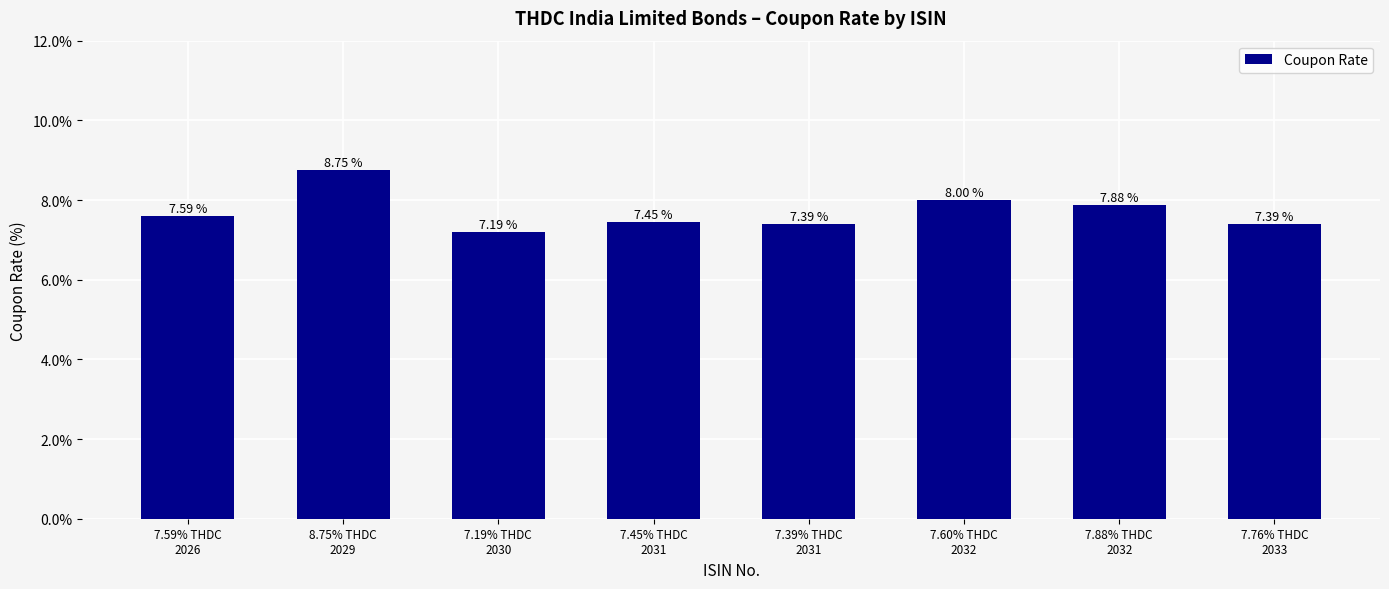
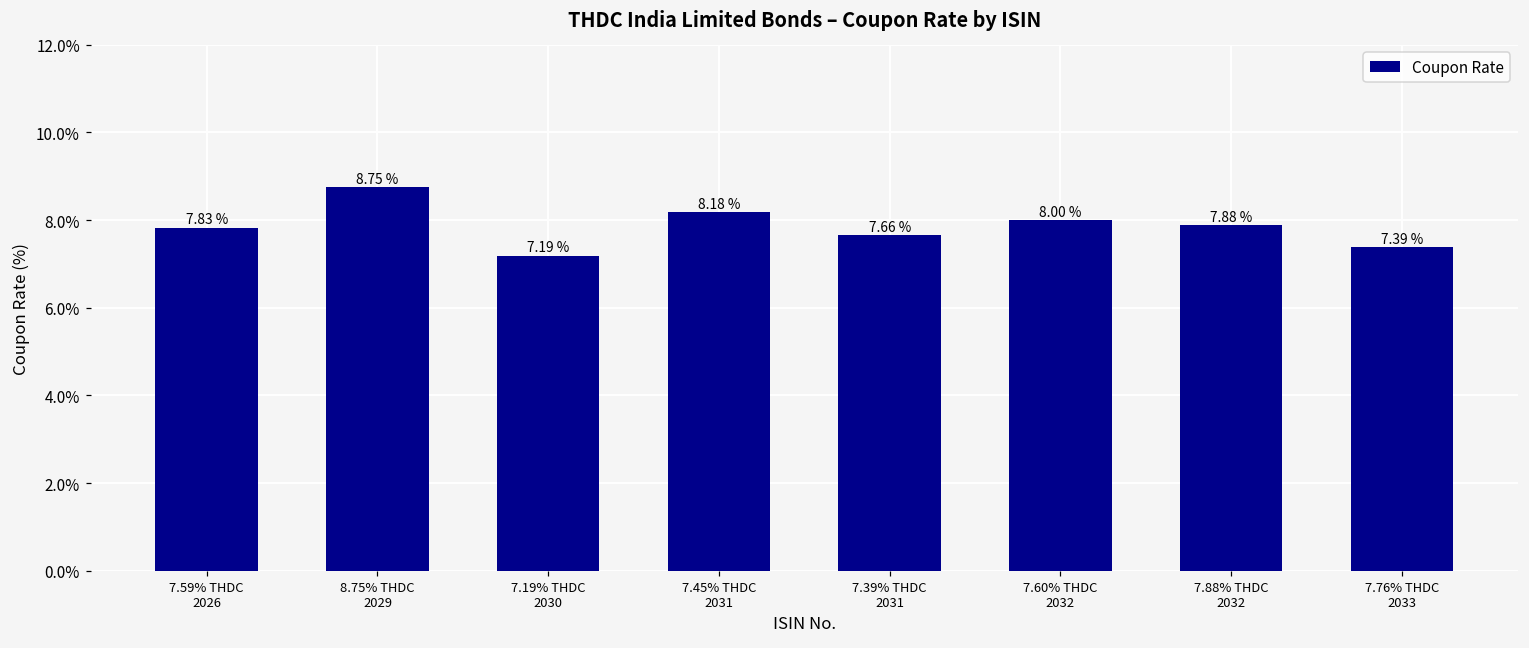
7.59% THDC 2026: 7.59 % -> 7.83 %
7.45% THDC 2031: 7.45 % -> 8.18 %
7.39% THDC 2031: 7.39 % -> 7.66 %
